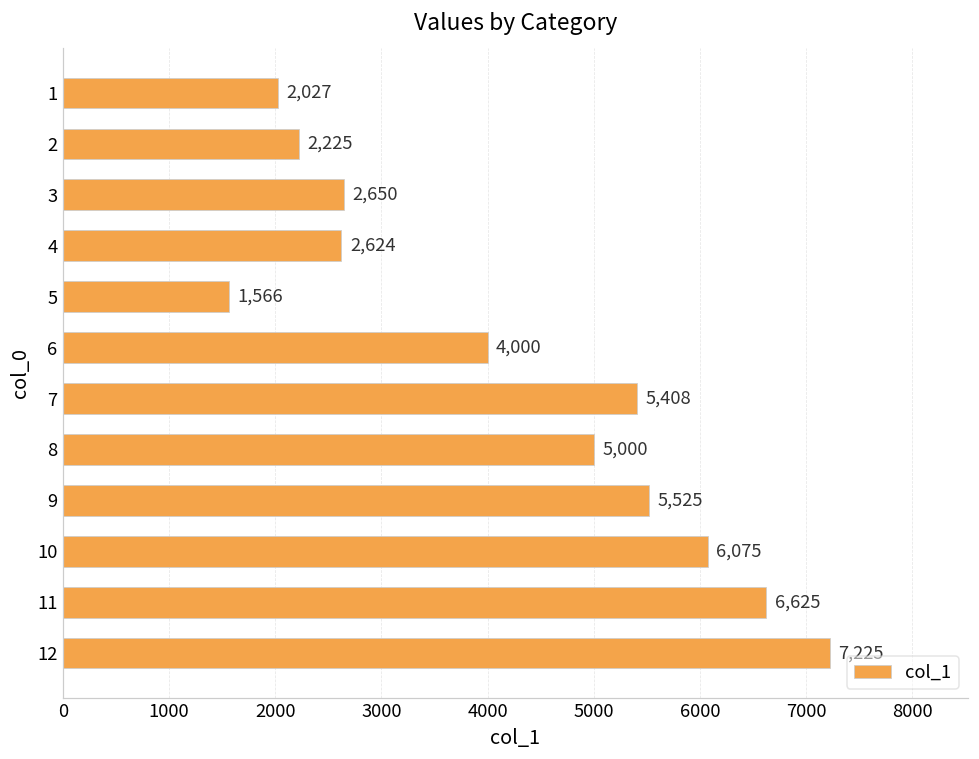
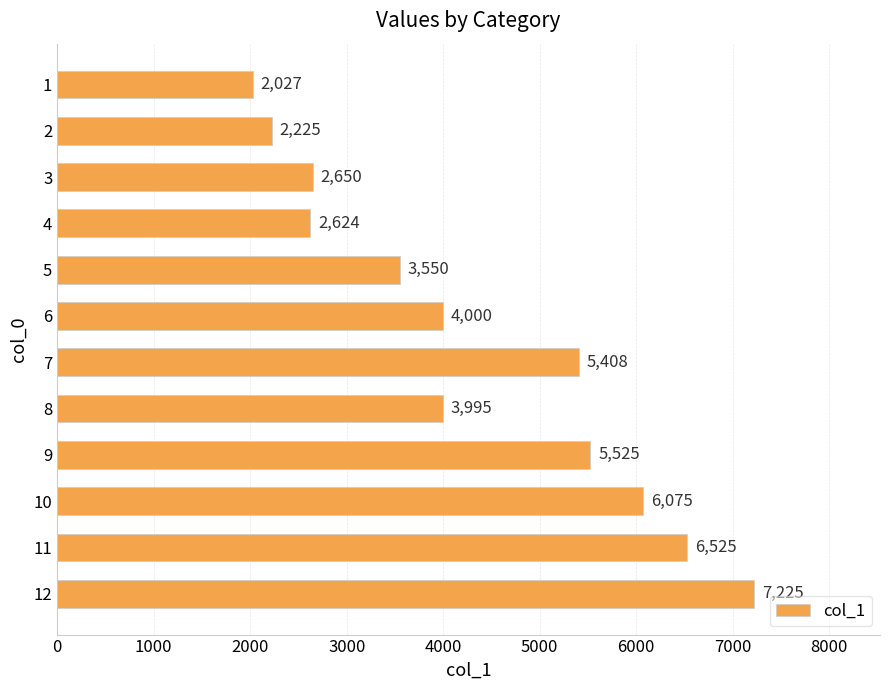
5: 1,566 -> 3,550
8: 5,000 -> 3,995
11: 6,625 -> 6,525
